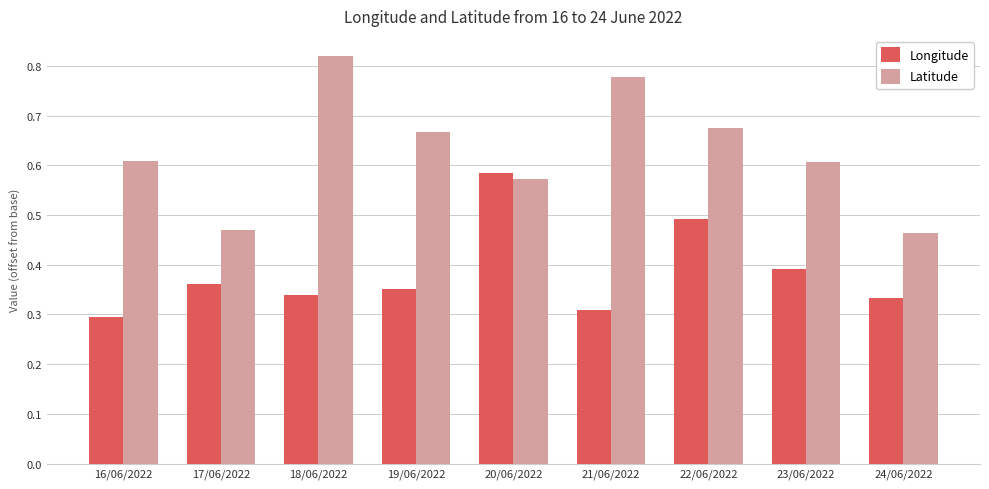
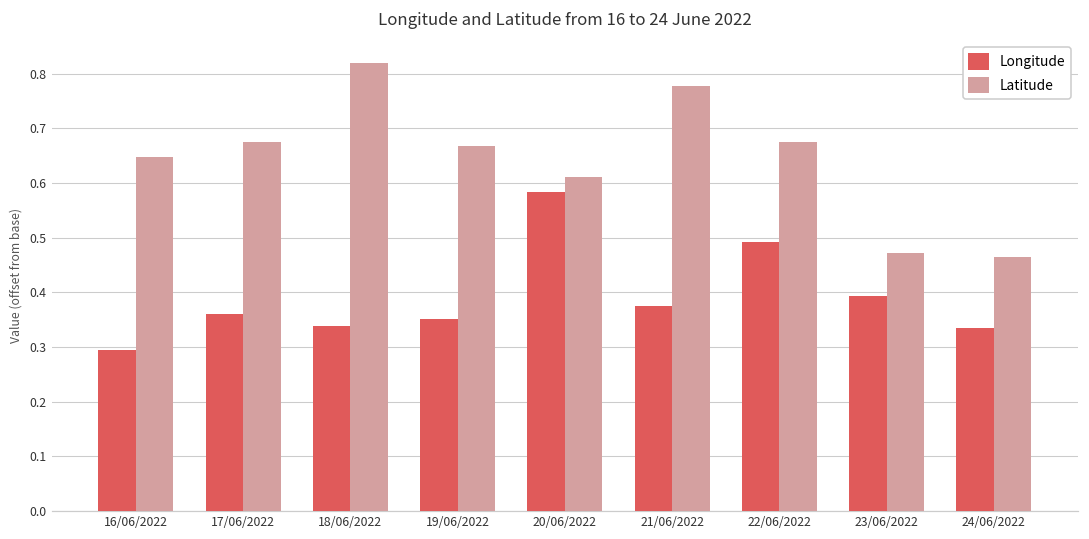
Latitude, 16/06/2022: 0.61 -> 0.65
Latitude, 17/06/2022: 0.47 -> 0.67
Latitude, 20/06/2022: 0.57 -> 0.61
Longitude, 21/06/2022: 0.31 -> 0.38
Latitude, 23/06/2022: 0.61 -> 0.47
